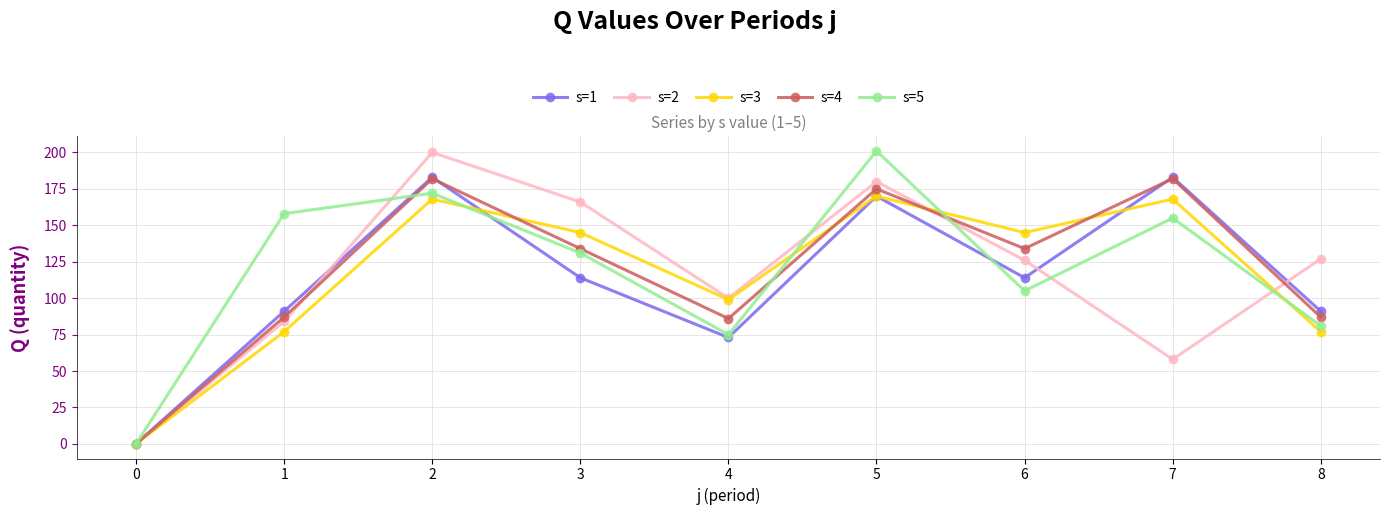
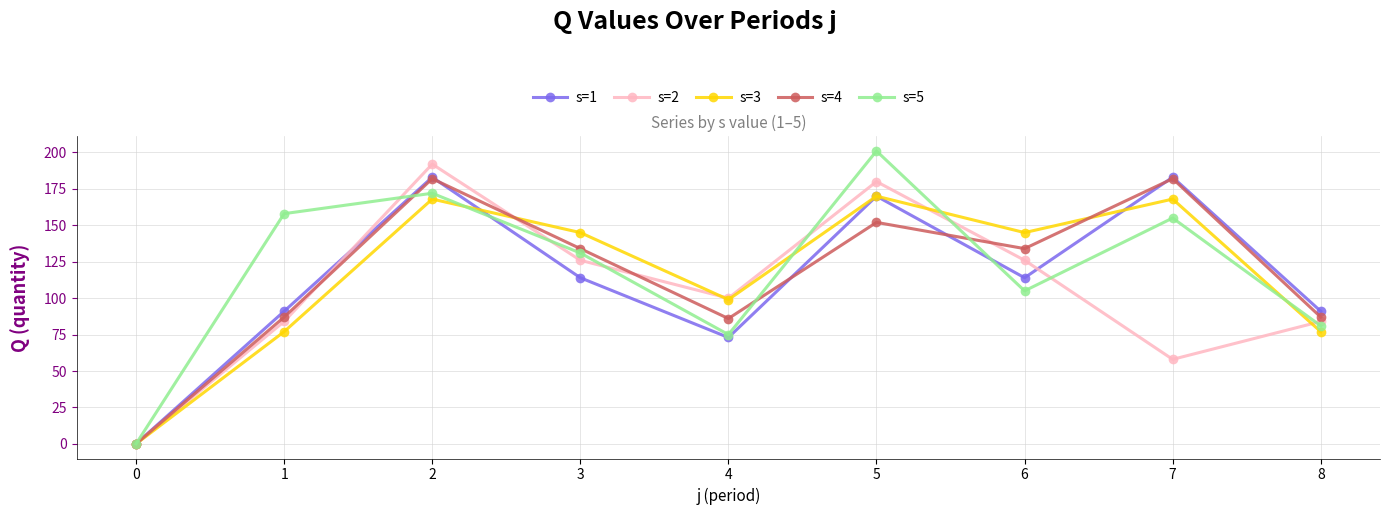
s=2, 2: 200 -> 192
s=2, 3: 166 -> 126
s=4, 5: 175 -> 152
s=2, 8: 127 -> 84
